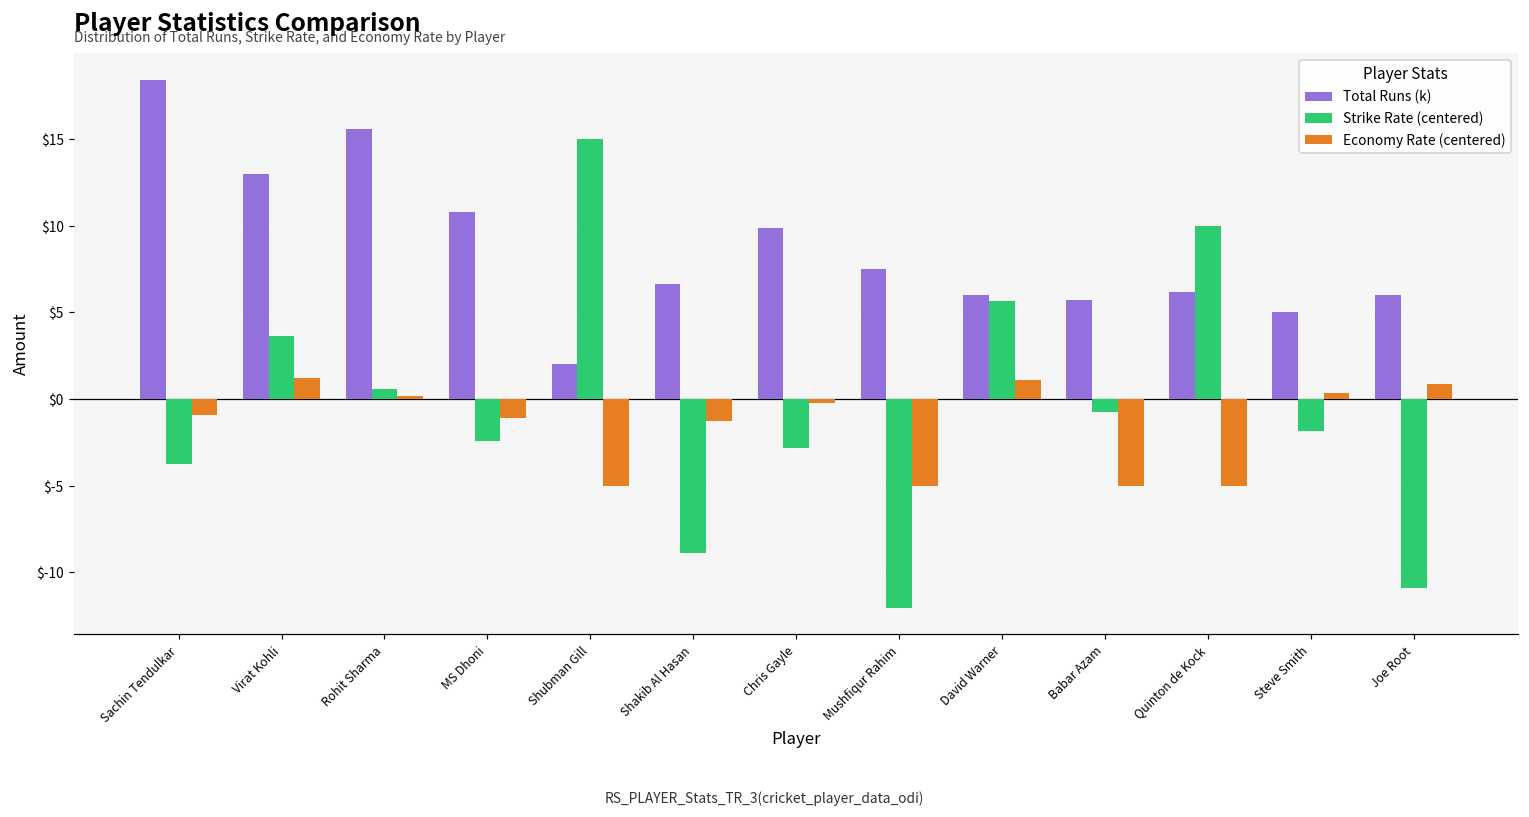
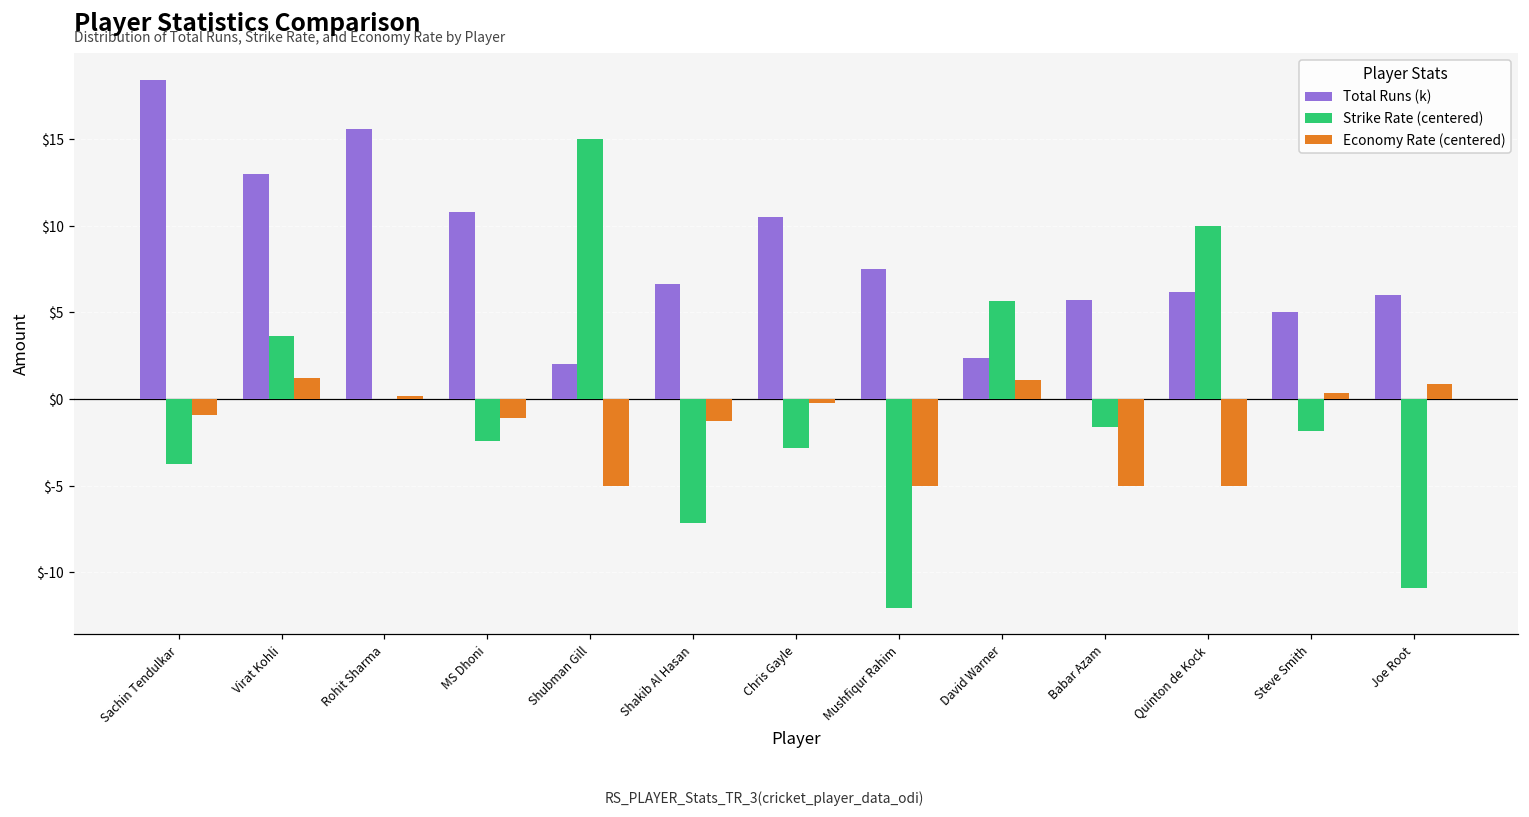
Strike Rate (centered), Rohit Sharma: $0.6 -> $0.0
Strike Rate (centered), Shakib Al Hasan: $-8.9 -> $-7.2
Total Runs (k), Chris Gayle: $9.9 -> $10.5
Total Runs (k), David Warner: $6.0 -> $2.3
Strike Rate (centered), Babar Azam: $-0.8 -> $-1.6
